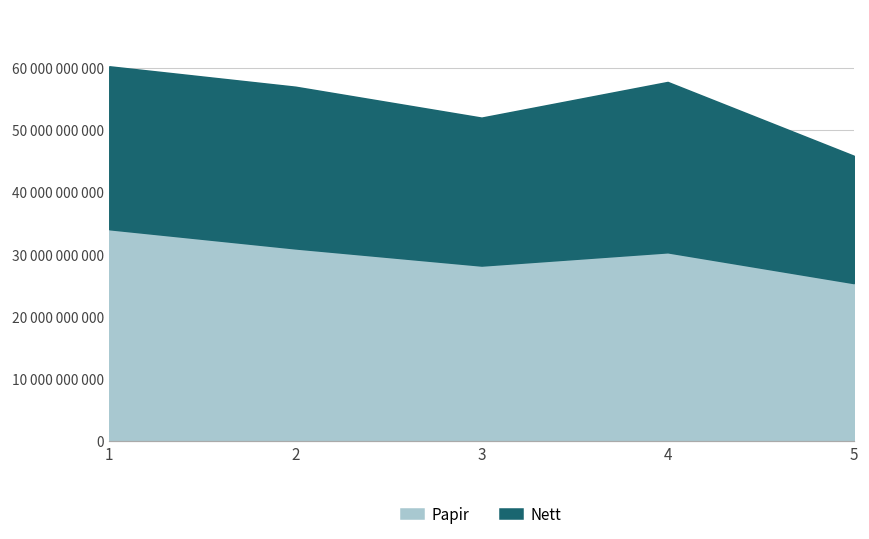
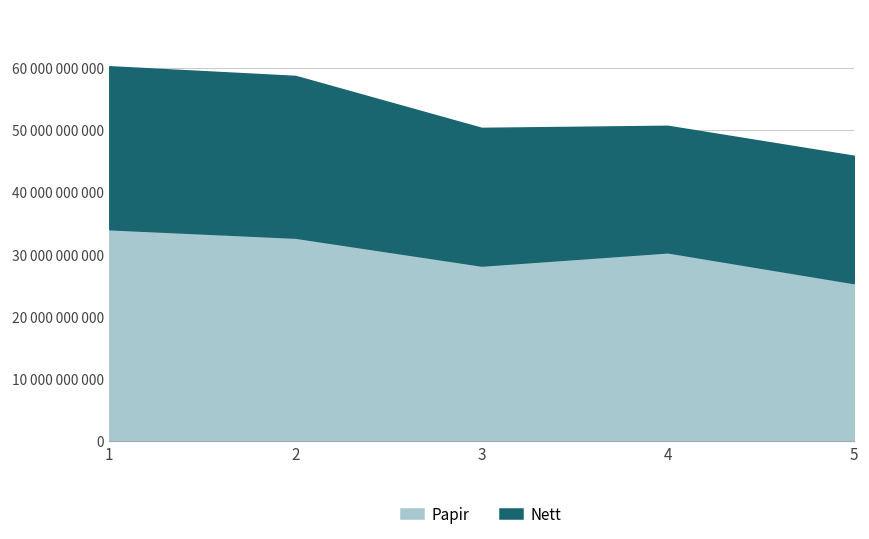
Papir, 2: 31000000000 -> 33000000000
Nett, 3: 24000000000 -> 22000000000
Nett, 4: 27000000000 -> 20000000000
